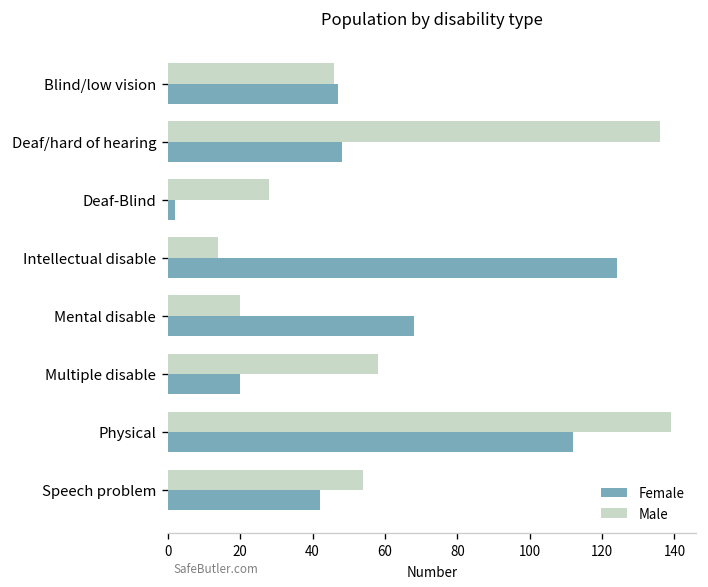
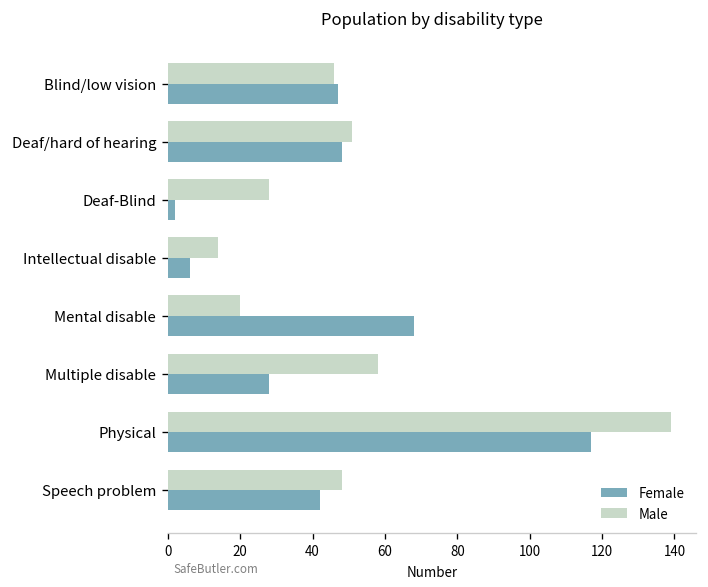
Male, Deaf/hard of hearing: 136 -> 51
Female, Intellectual disable: 124 -> 6
Female, Multiple disable: 20 -> 28
Female, Physical: 112 -> 117
Male, Speech problem: 54 -> 48
